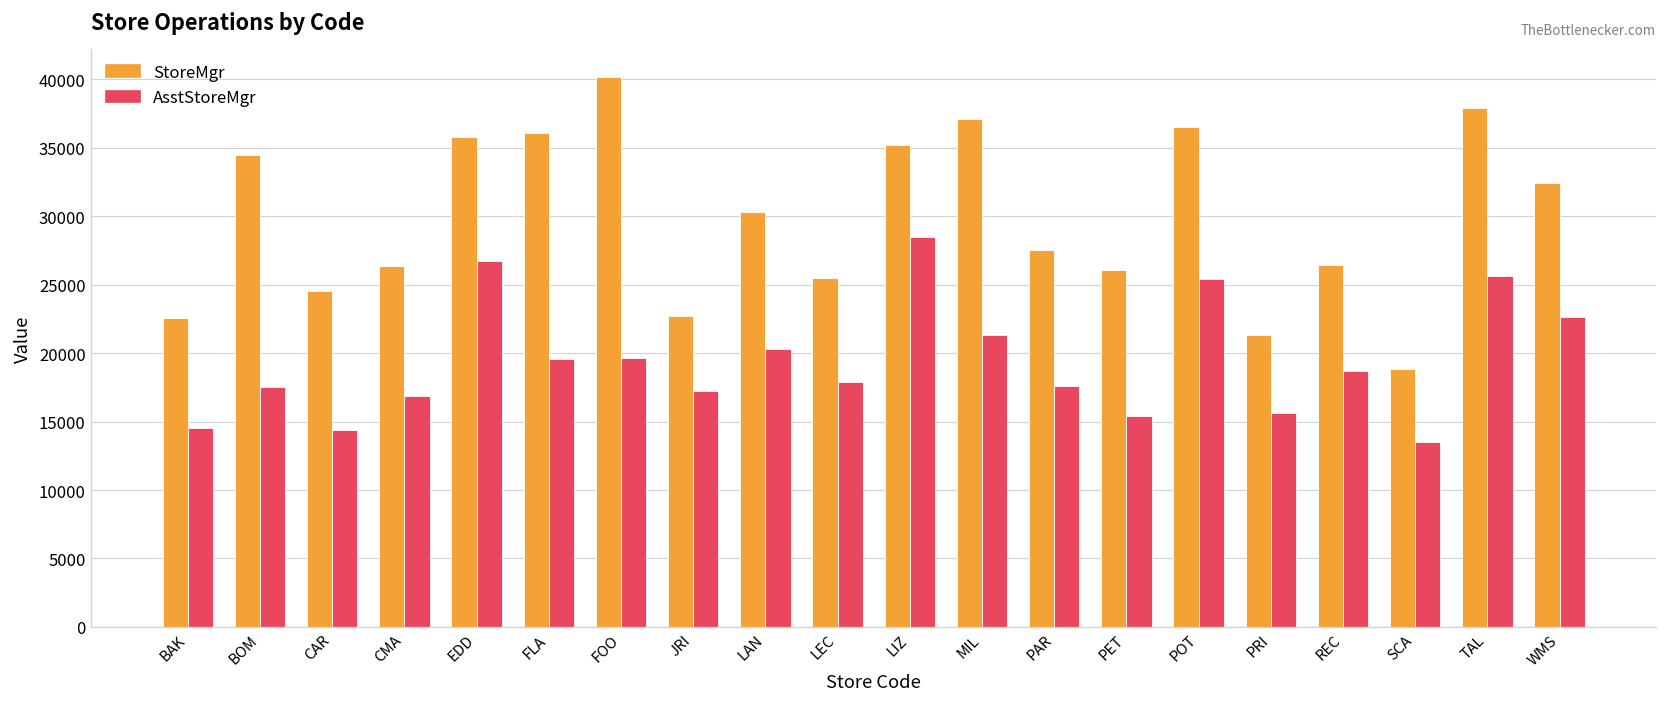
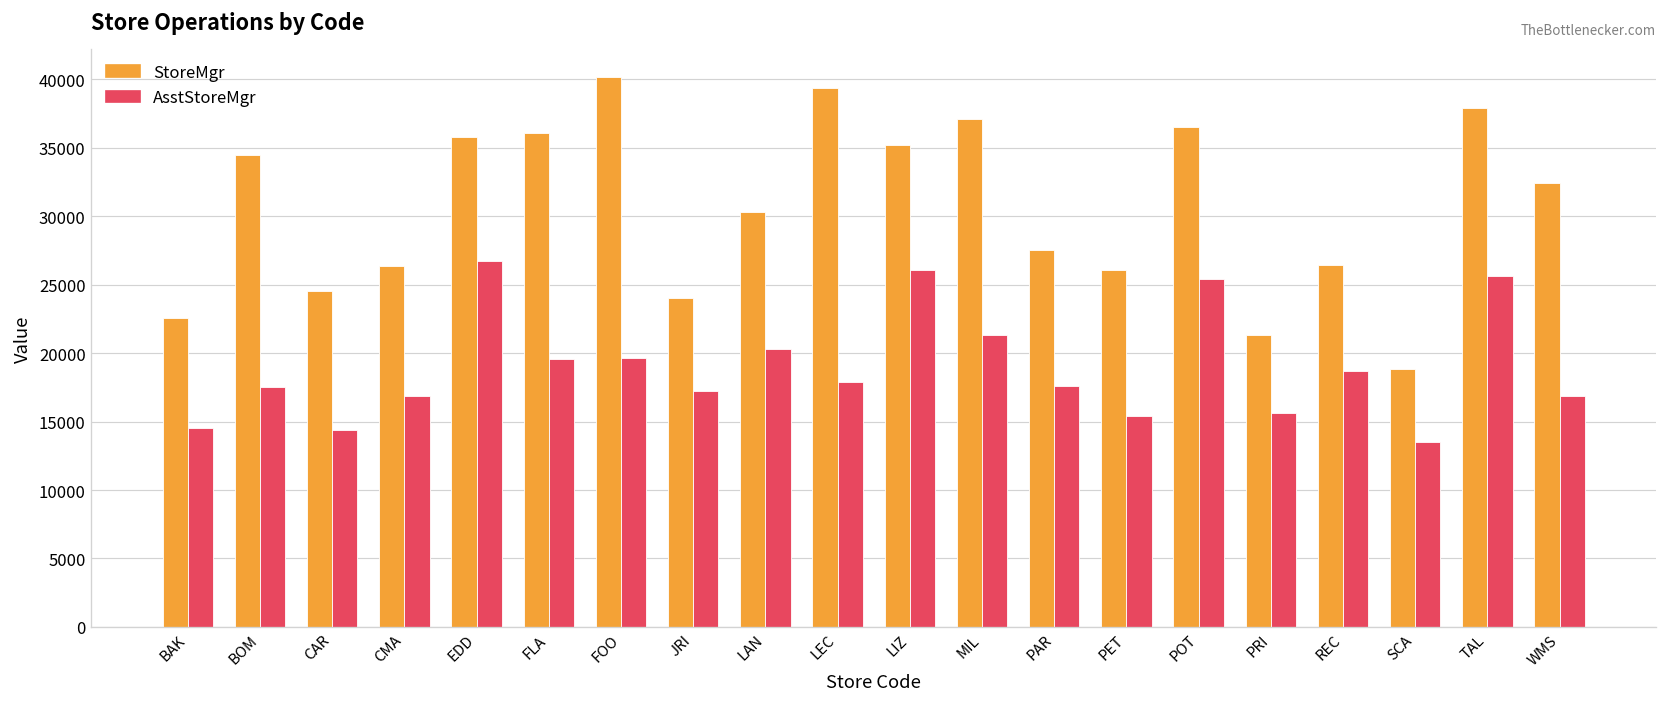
StoreMgr, JRI: 22700 -> 24000
StoreMgr, LEC: 25500 -> 39400
AsstStoreMgr, LIZ: 28500 -> 26100
AsstStoreMgr, WMS: 22600 -> 16800
